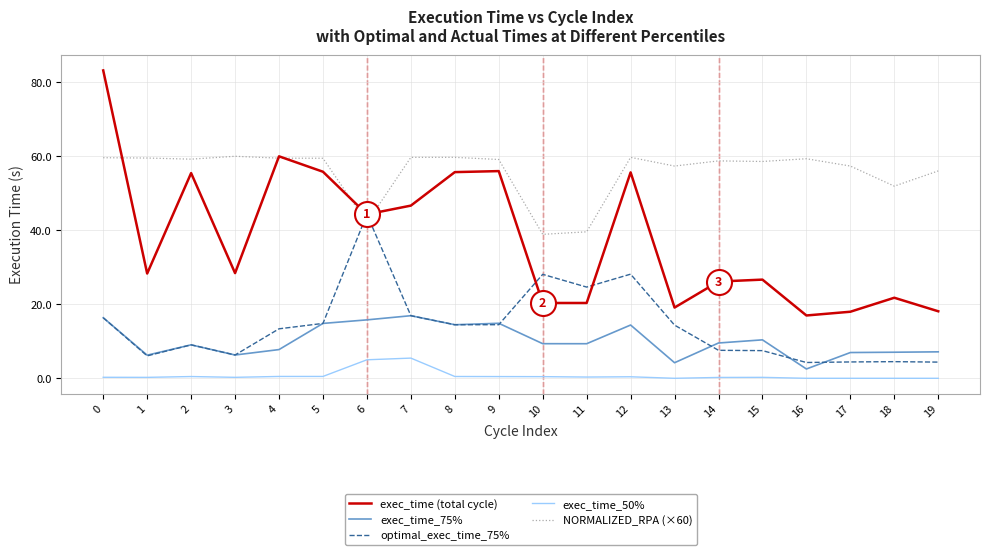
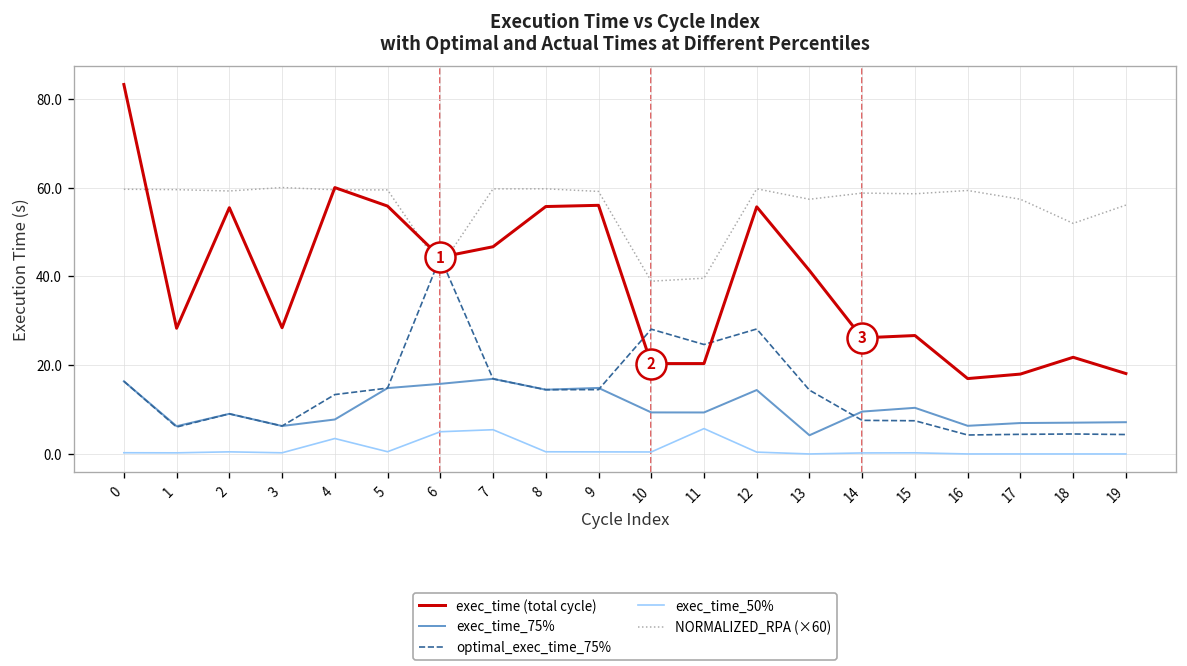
exec_time_50%, 4: 1 -> 3
exec_time_50%, 11: 0 -> 6
exec_time (total cycle), 13: 19 -> 41
exec_time_75%, 16: 3 -> 6
